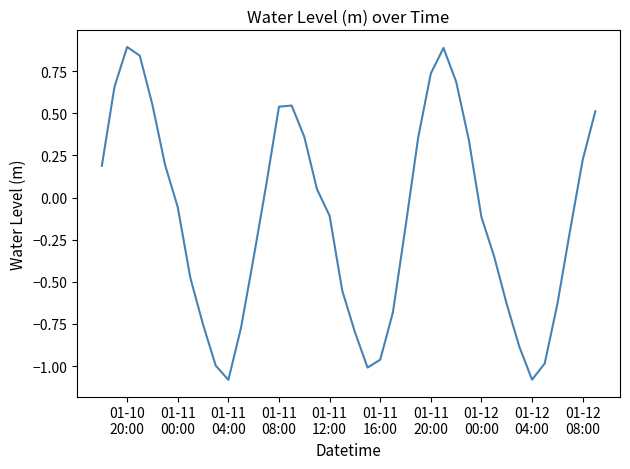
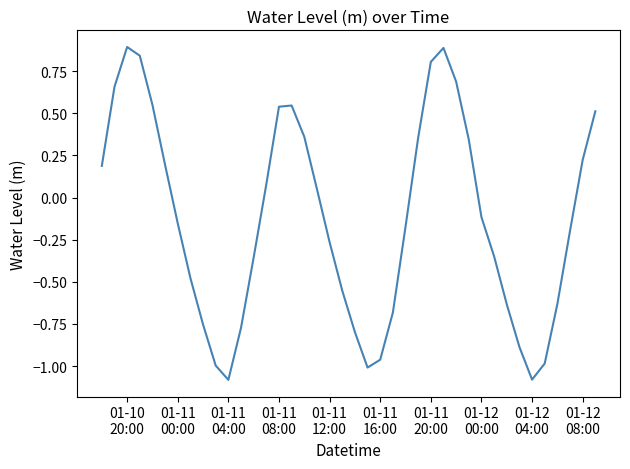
01-11 00:00: -0.06 -> -0.15
01-11 12:00: -0.11 -> -0.26
01-11 20:00: 0.74 -> 0.80
